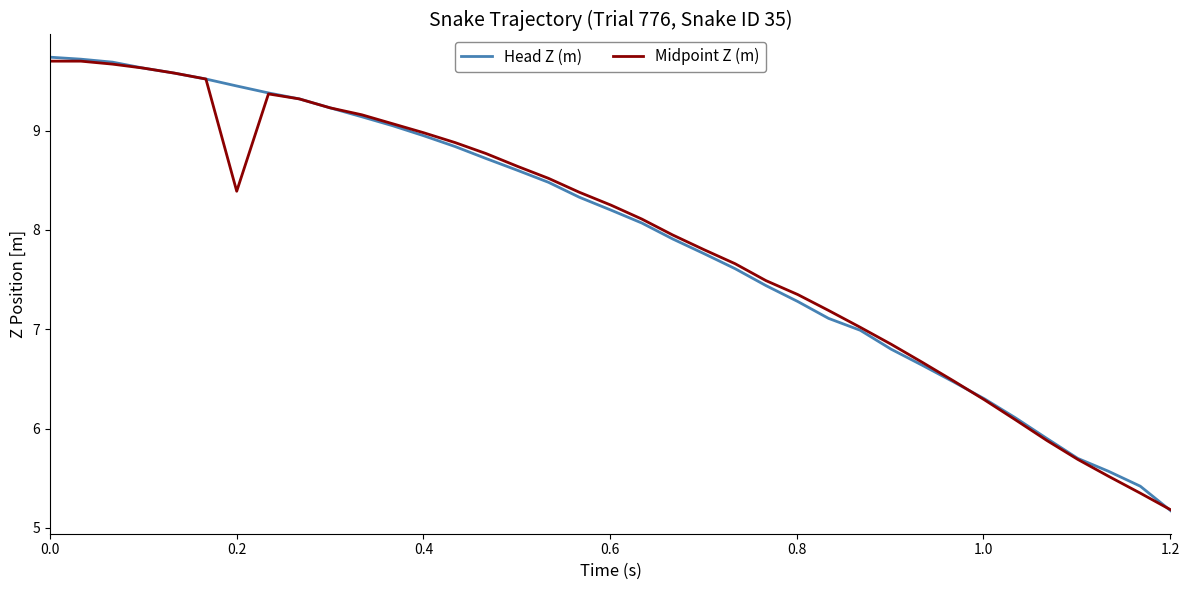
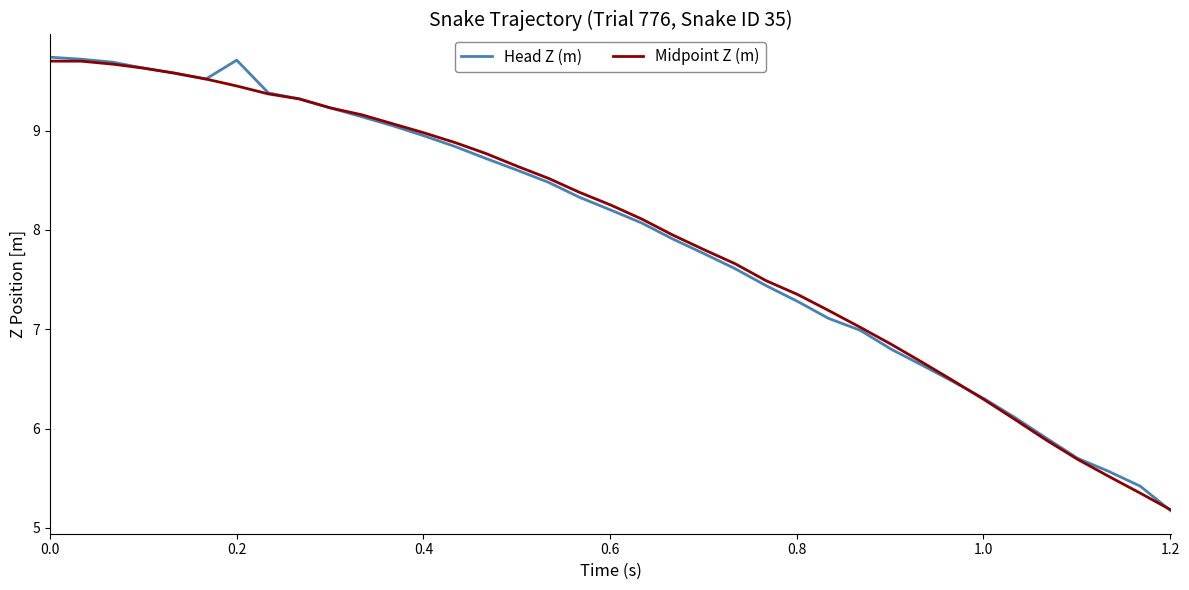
Head Z (m), 0.2: 9.5 -> 9.7
Midpoint Z (m), 0.2: 8.4 -> 9.5
